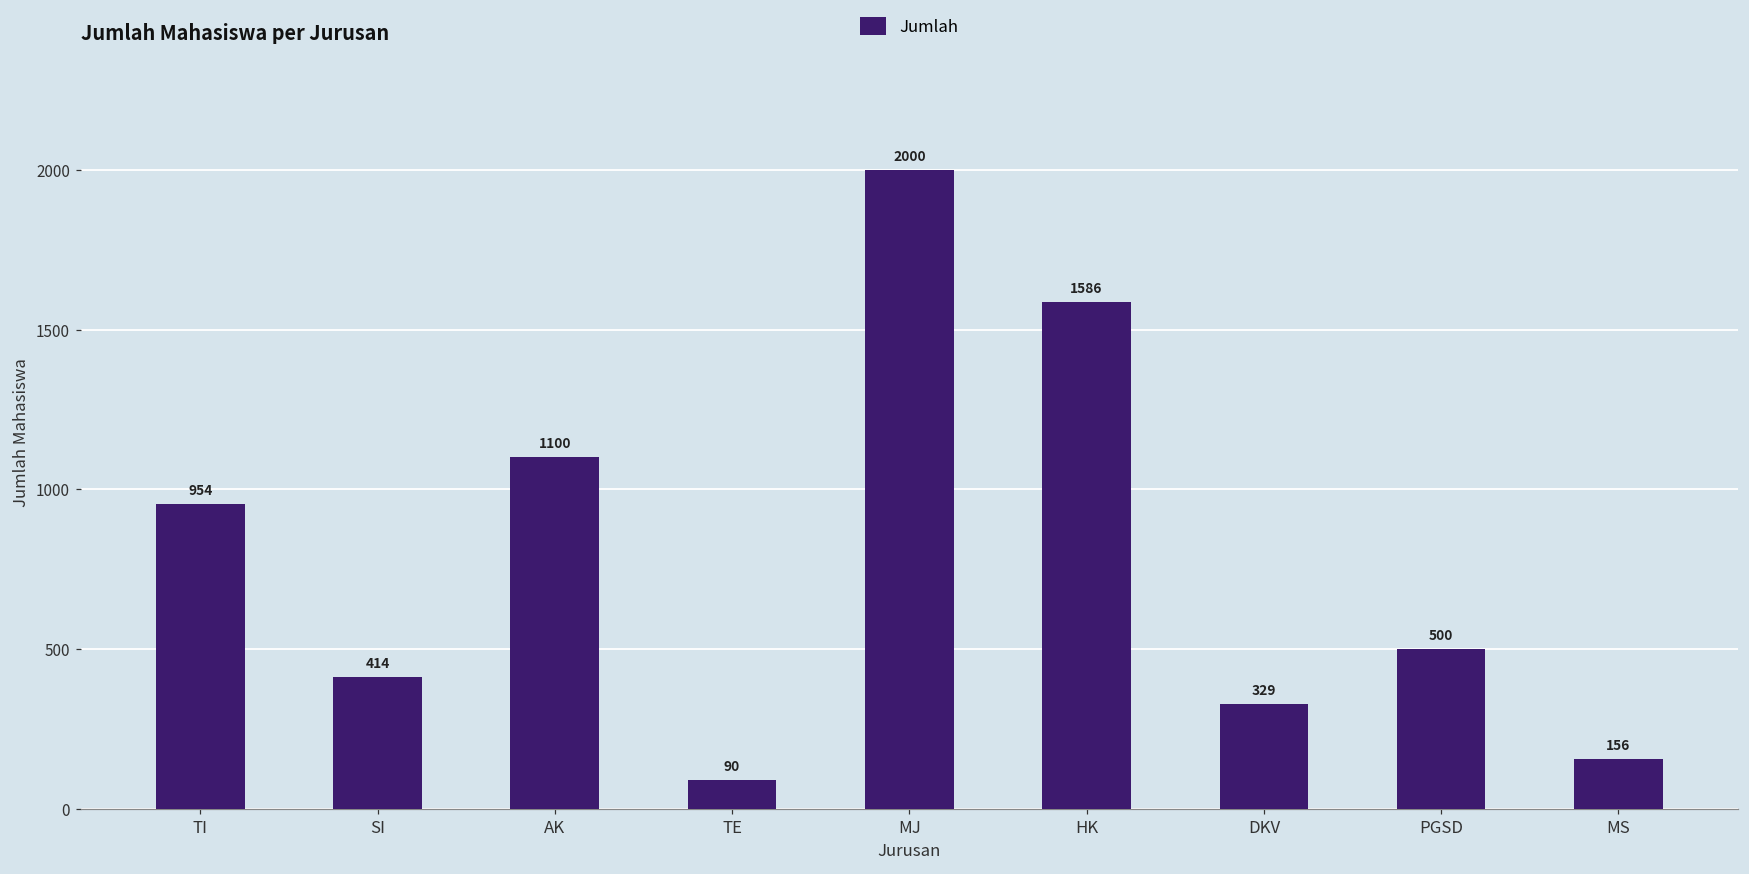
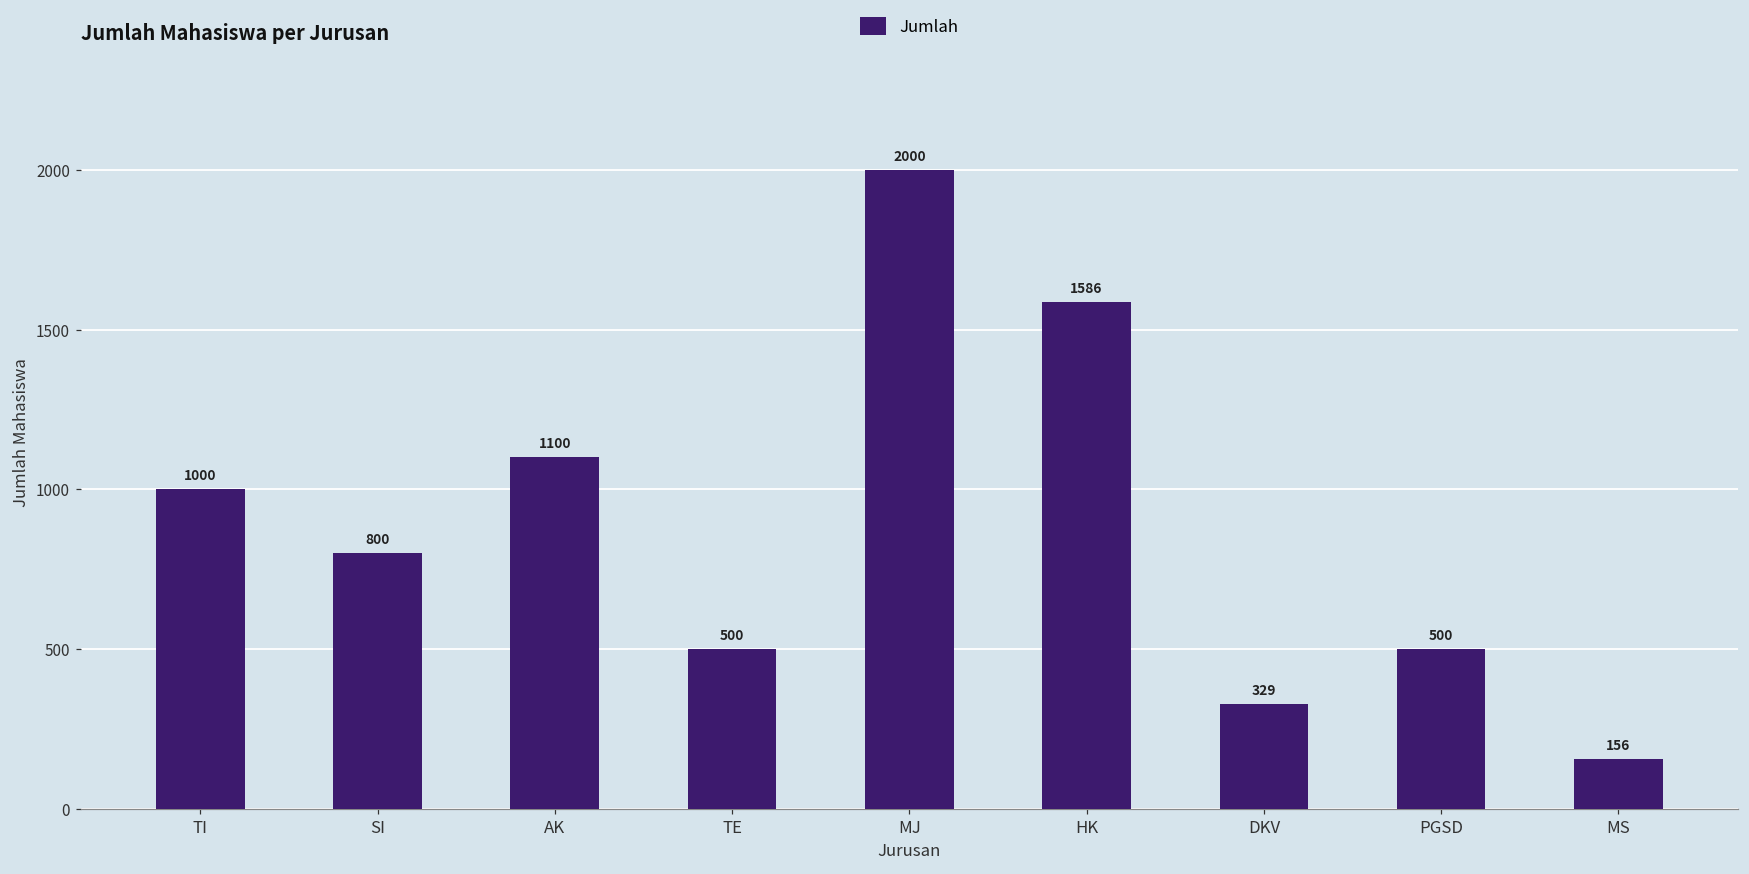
TI: 954 -> 1000
SI: 414 -> 800
TE: 90 -> 500
